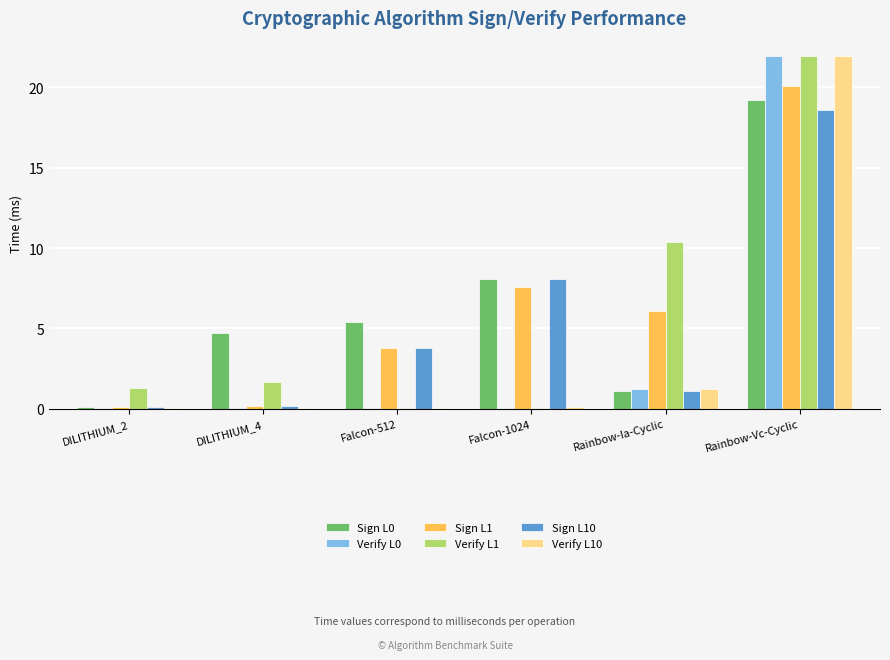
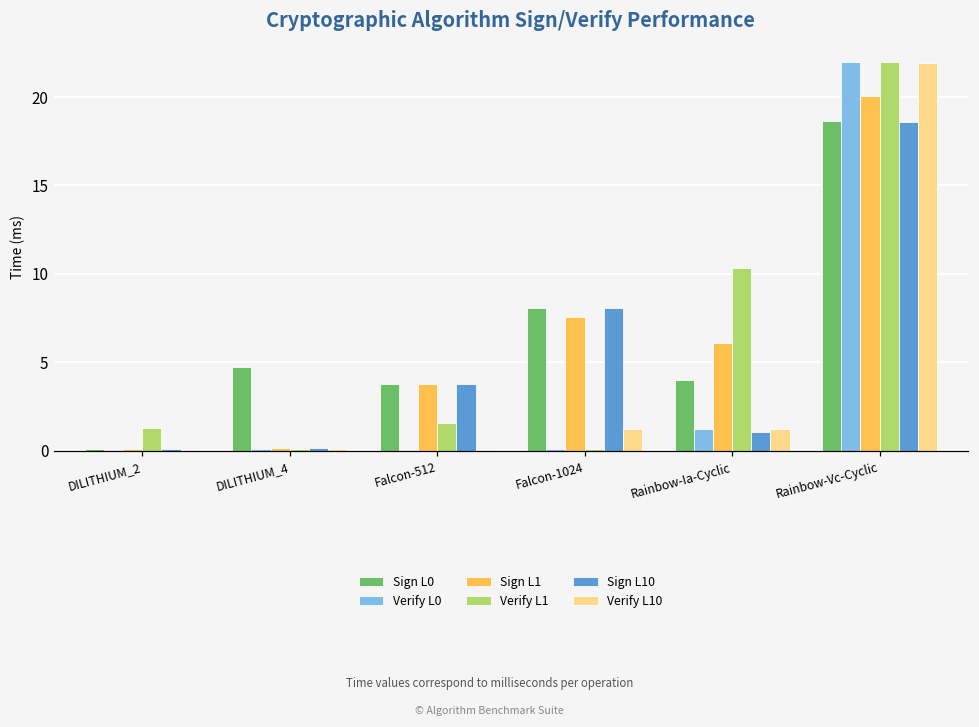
Verify L1, DILITHIUM_4: 1.7 -> 0.1
Sign L0, Falcon-512: 5.4 -> 3.8
Verify L1, Falcon-512: 0.0 -> 1.6
Verify L10, Falcon-1024: 0.1 -> 1.2
Sign L0, Rainbow-Ia-Cyclic: 1.1 -> 4.0
Sign L0, Rainbow-Vc-Cyclic: 19.2 -> 18.6
